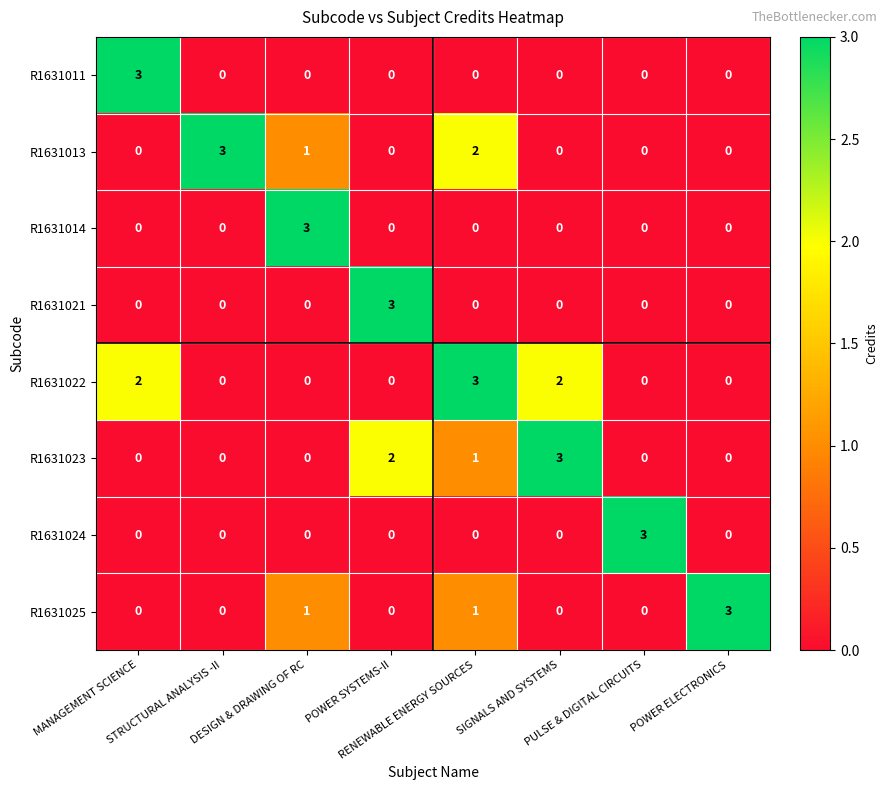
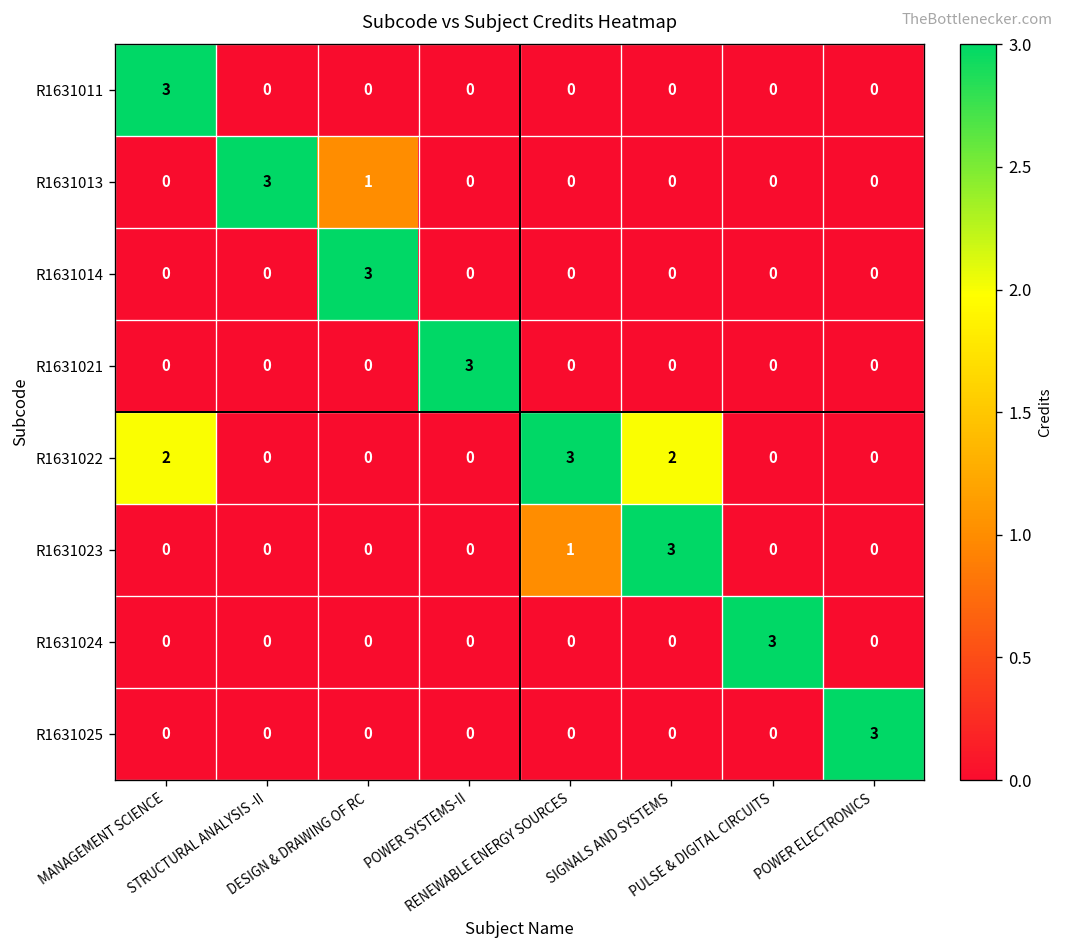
R1631013, RENEWABLE ENERGY SOURCES: 2 -> 0
R1631023, POWER SYSTEMS-II: 2 -> 0
R1631025, DESIGN & DRAWING OF RC: 1 -> 0
R1631025, RENEWABLE ENERGY SOURCES: 1 -> 0
